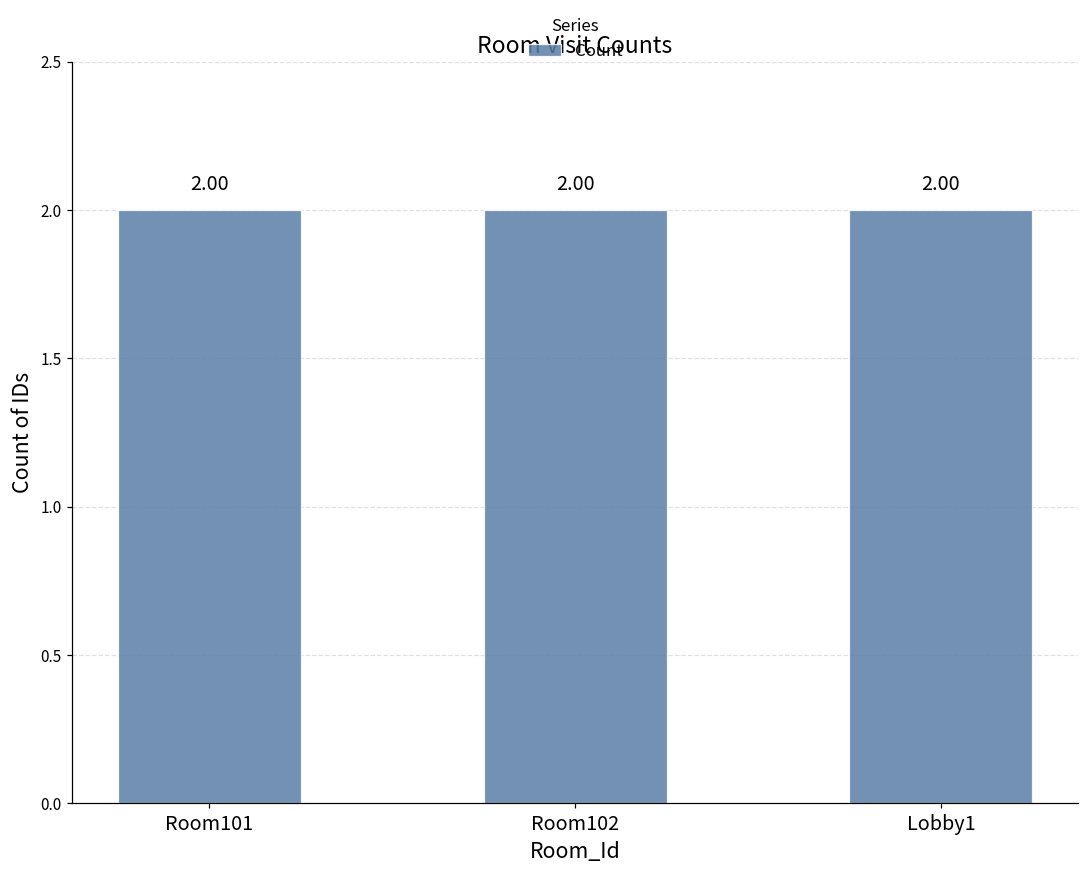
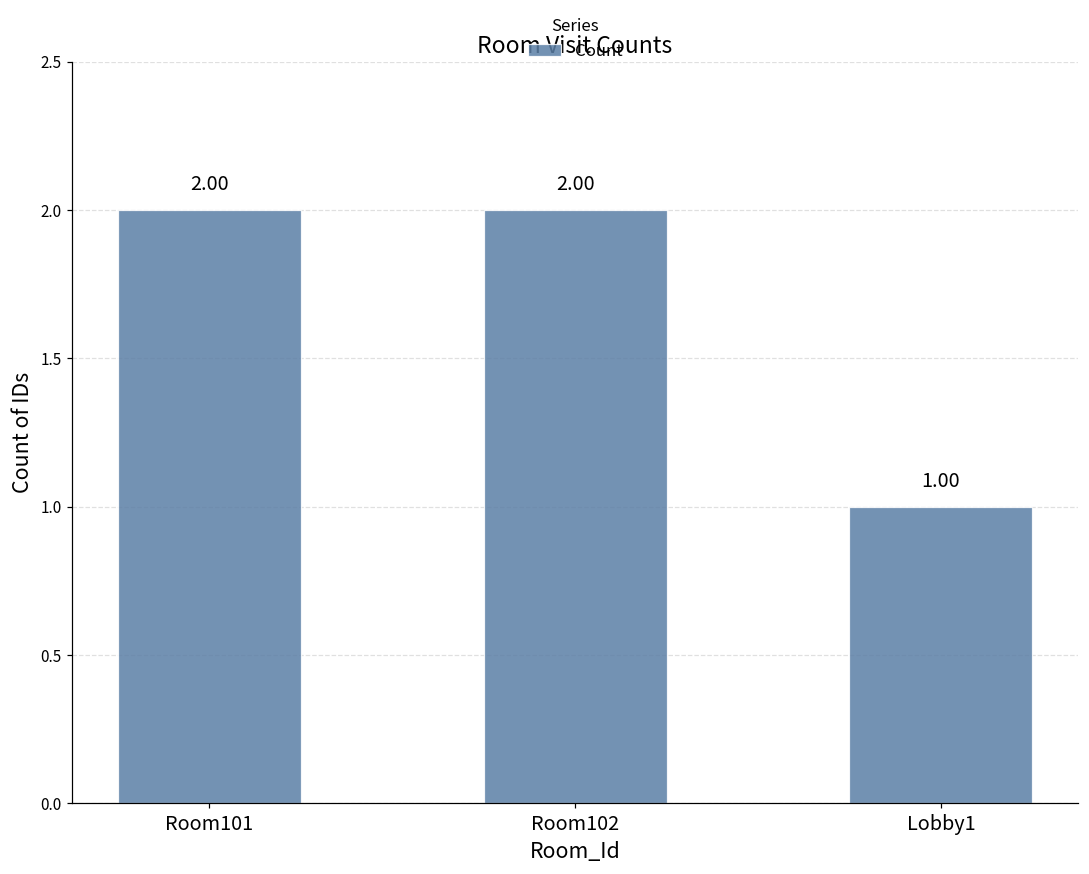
Lobby1: 2.00 -> 1.00
